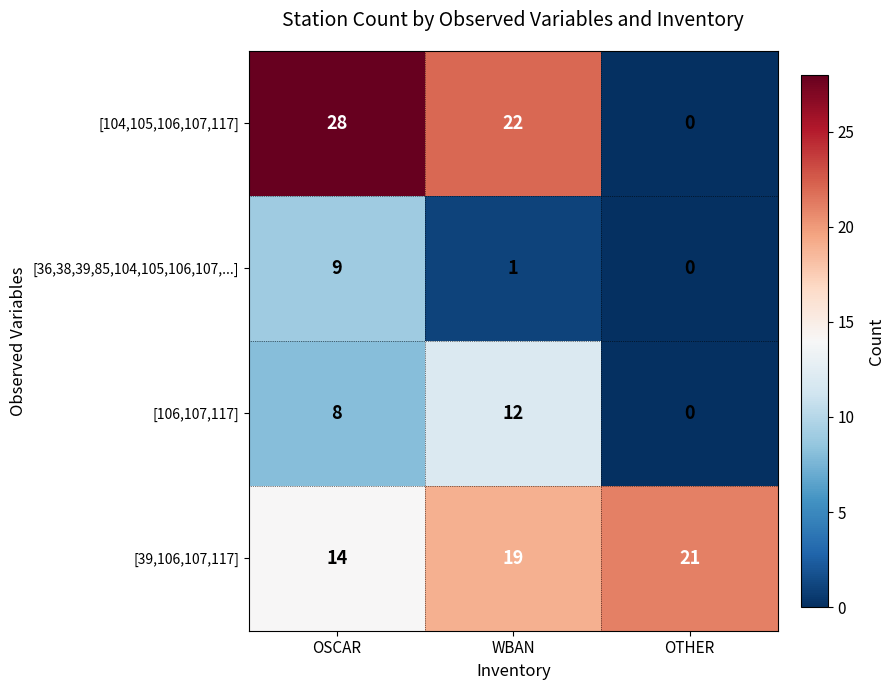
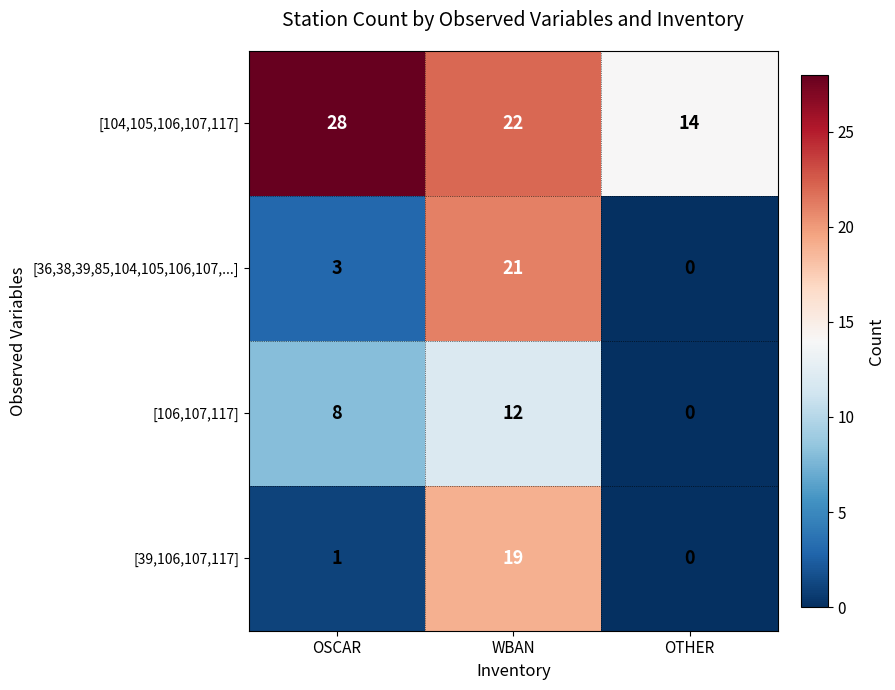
[104,105,106,107,117], OTHER: 0 -> 14
[36,38,39,85,104,105,106,107,...], OSCAR: 9 -> 3
[36,38,39,85,104,105,106,107,...], WBAN: 1 -> 21
[39,106,107,117], OSCAR: 14 -> 1
[39,106,107,117], OTHER: 21 -> 0
